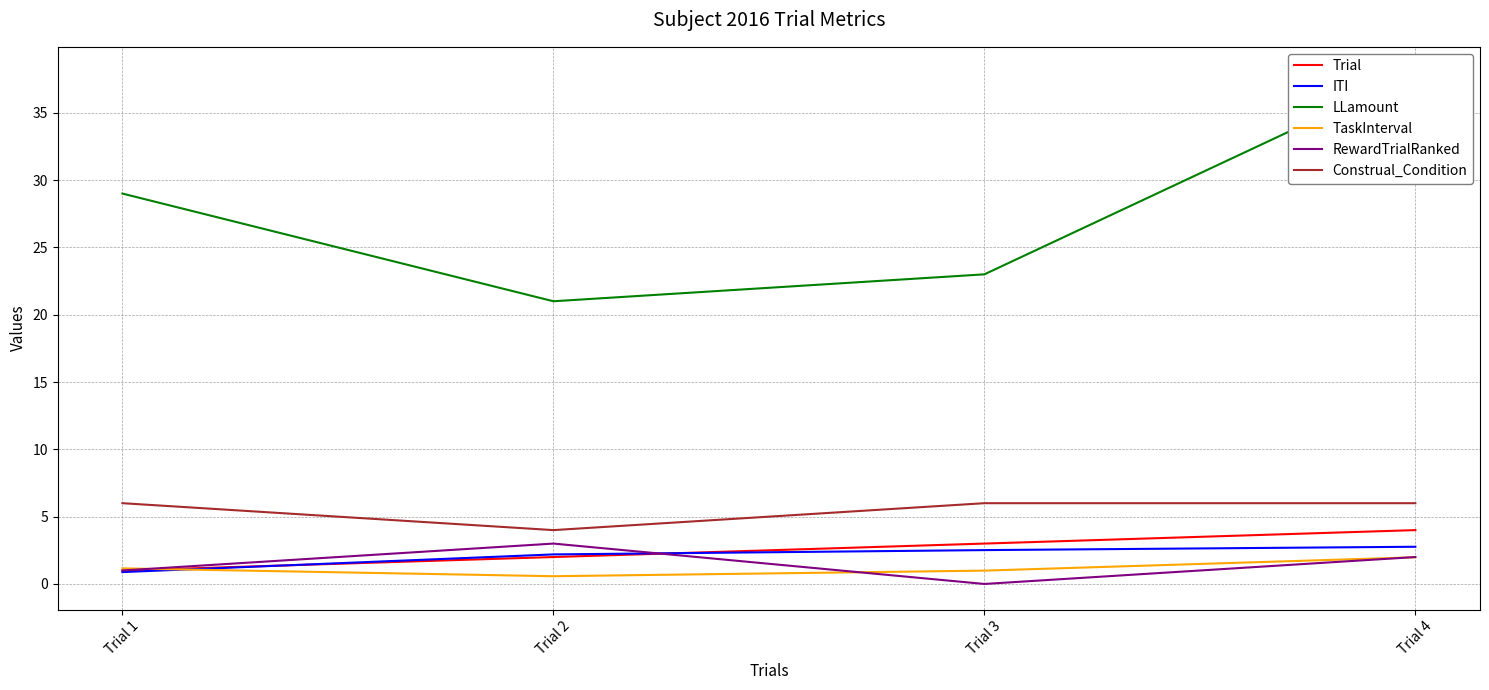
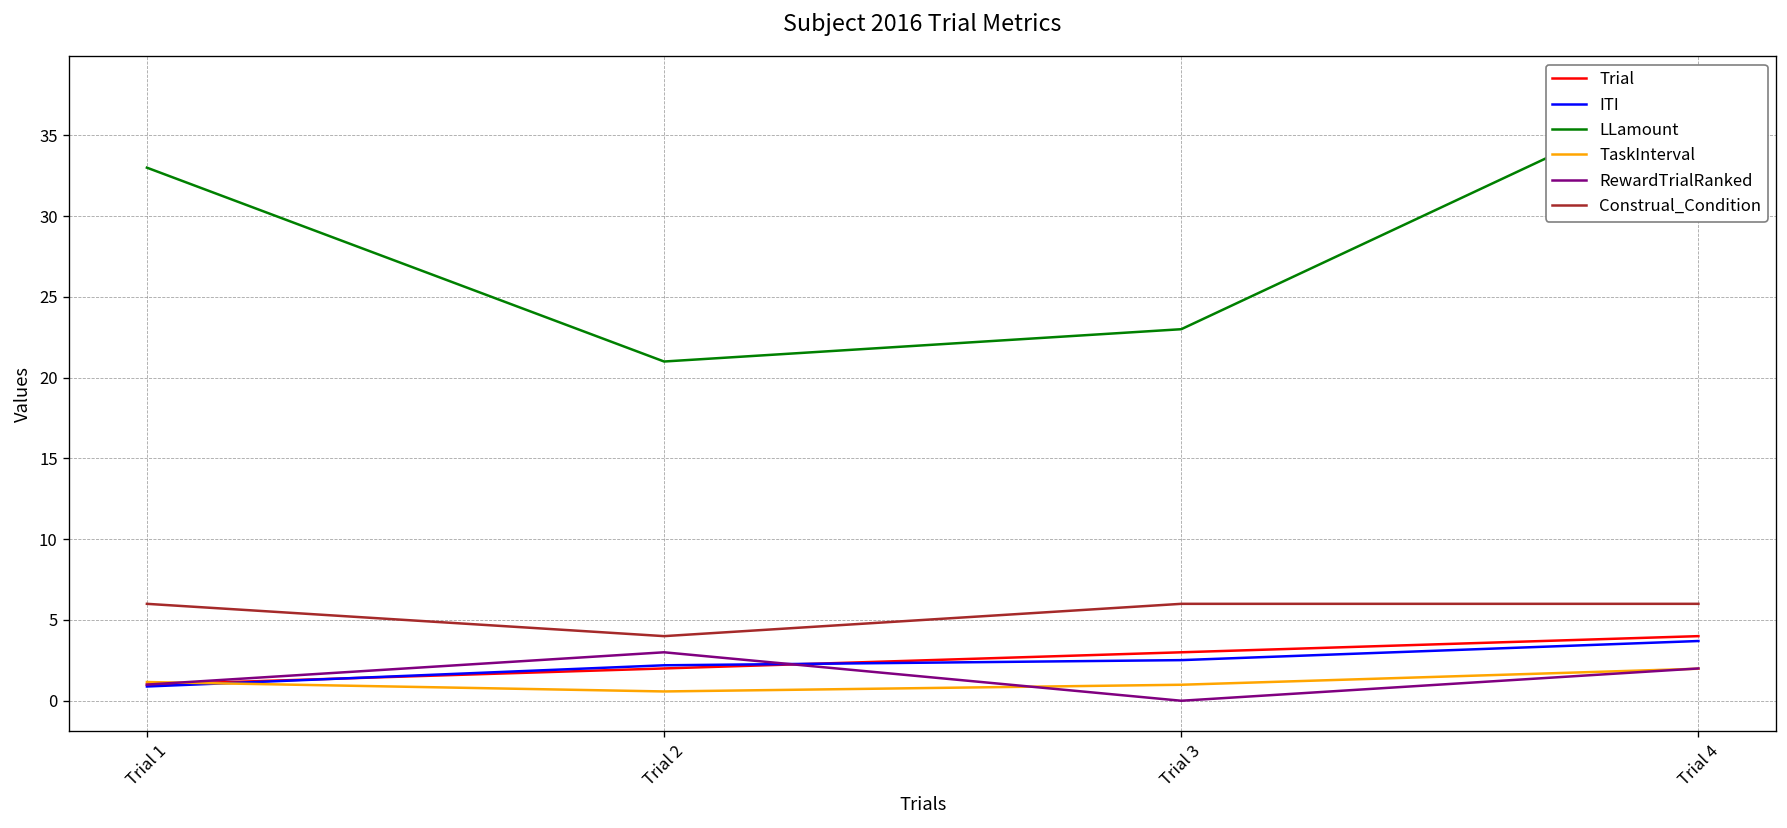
LLamount, Trial 1: 29 -> 33
ITI, Trial 4: 2.8 -> 3.7
